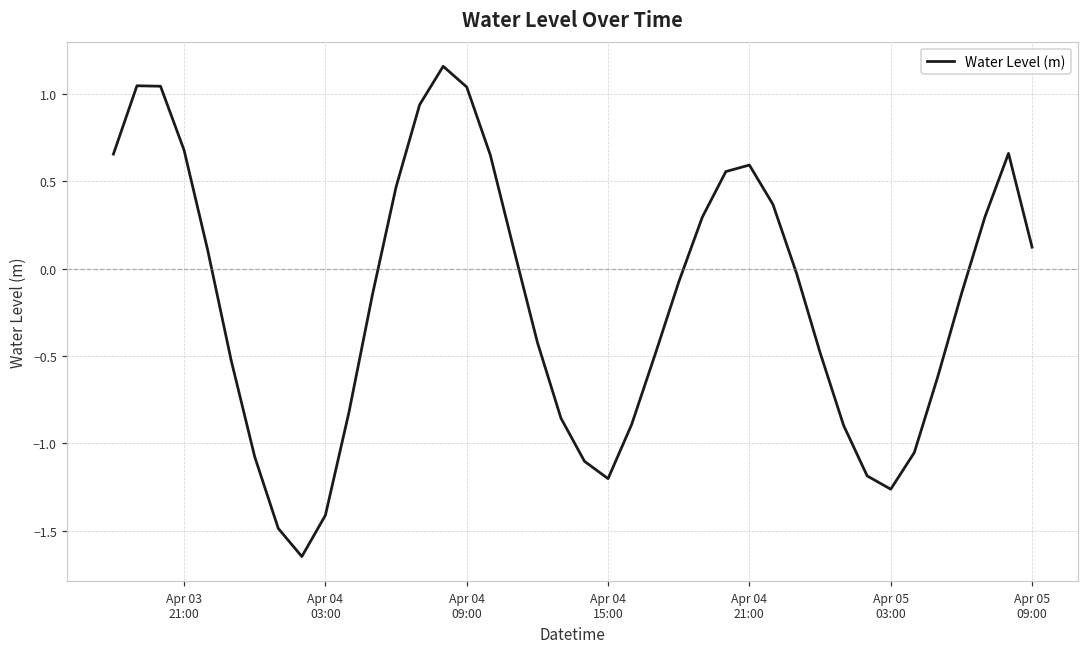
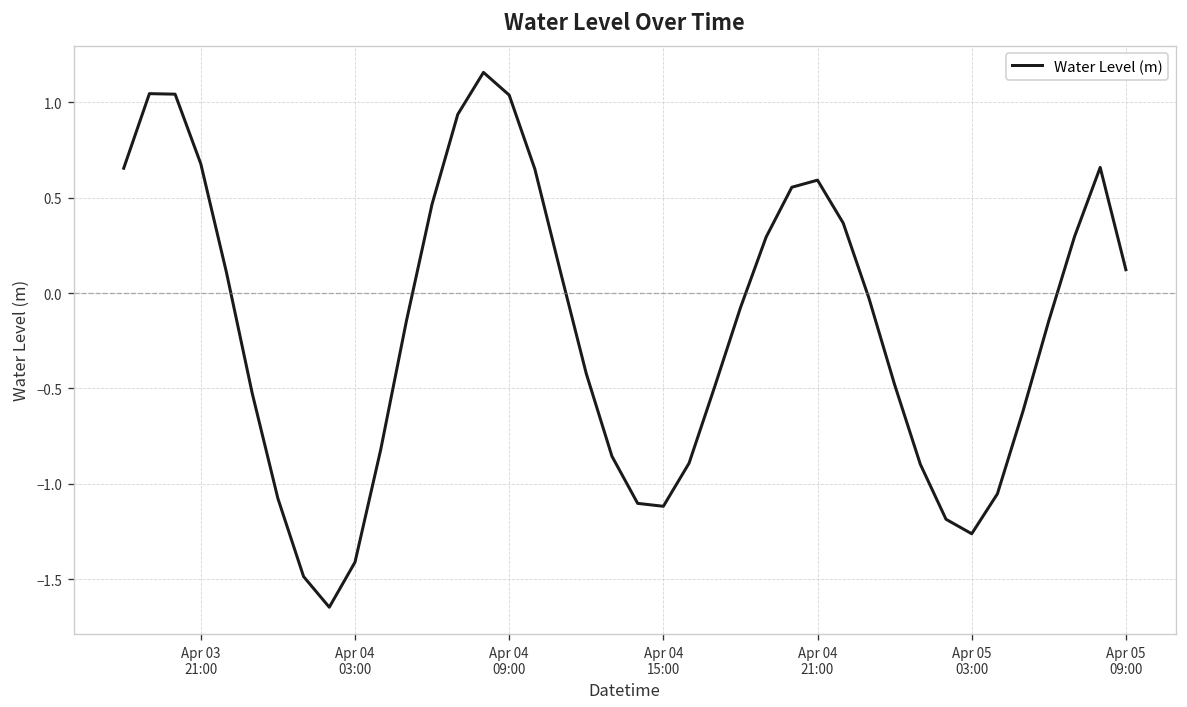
Apr 04 15:00: -1.20 -> -1.12
